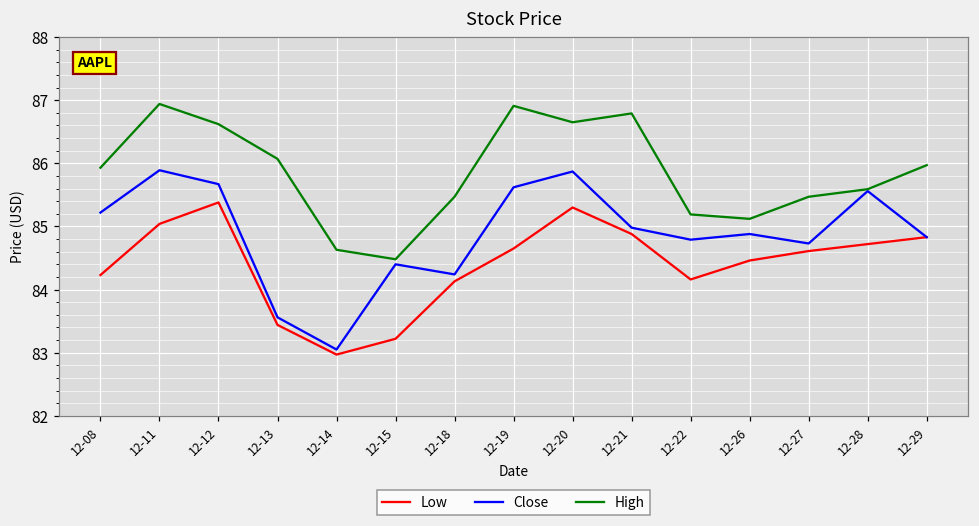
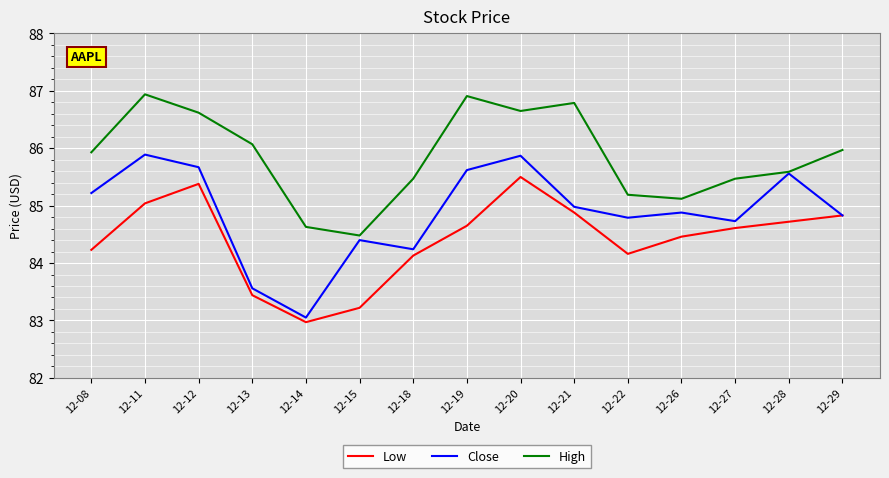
Low, 12-20: 85.3 -> 85.5
